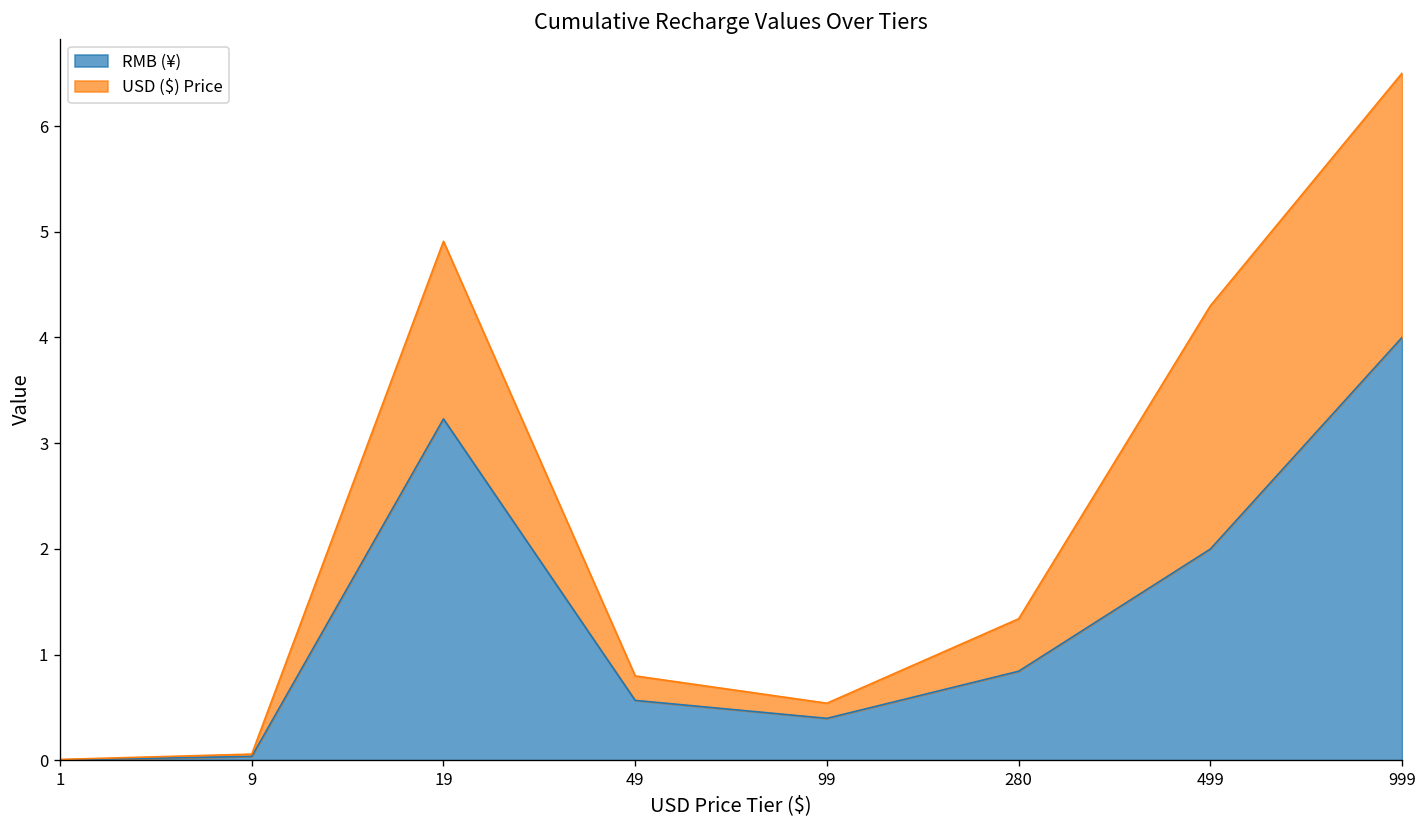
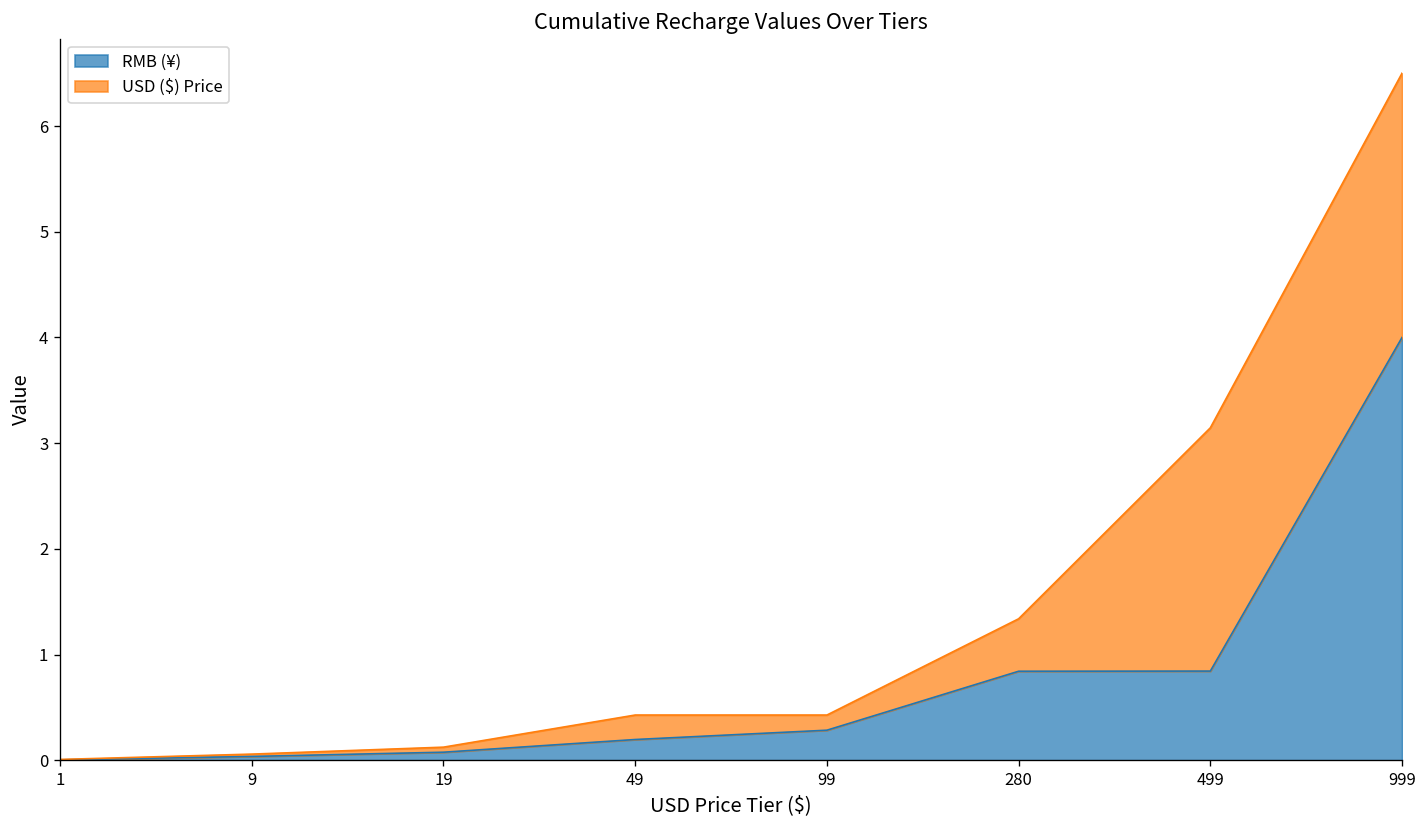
RMB (¥), 19: 3.2 -> 0.1
USD ($) Price, 19: 1.7 -> 0.0
RMB (¥), 49: 0.6 -> 0.2
RMB (¥), 99: 0.4 -> 0.3
RMB (¥), 499: 2.0 -> 0.8
